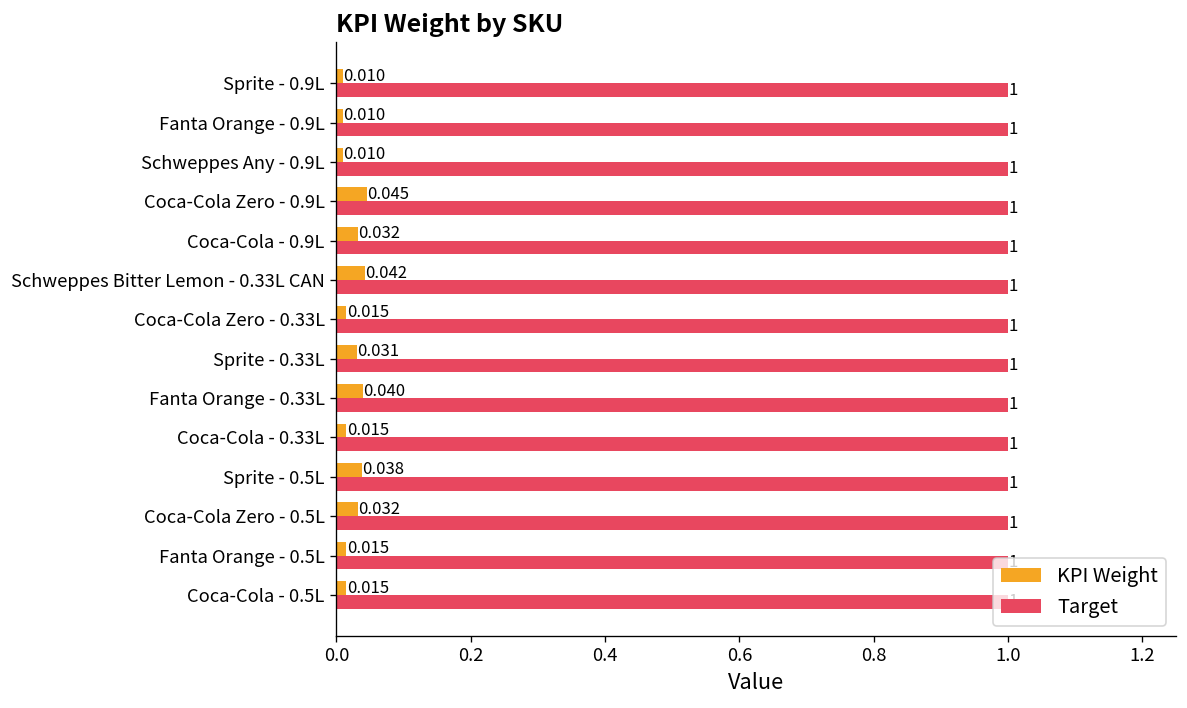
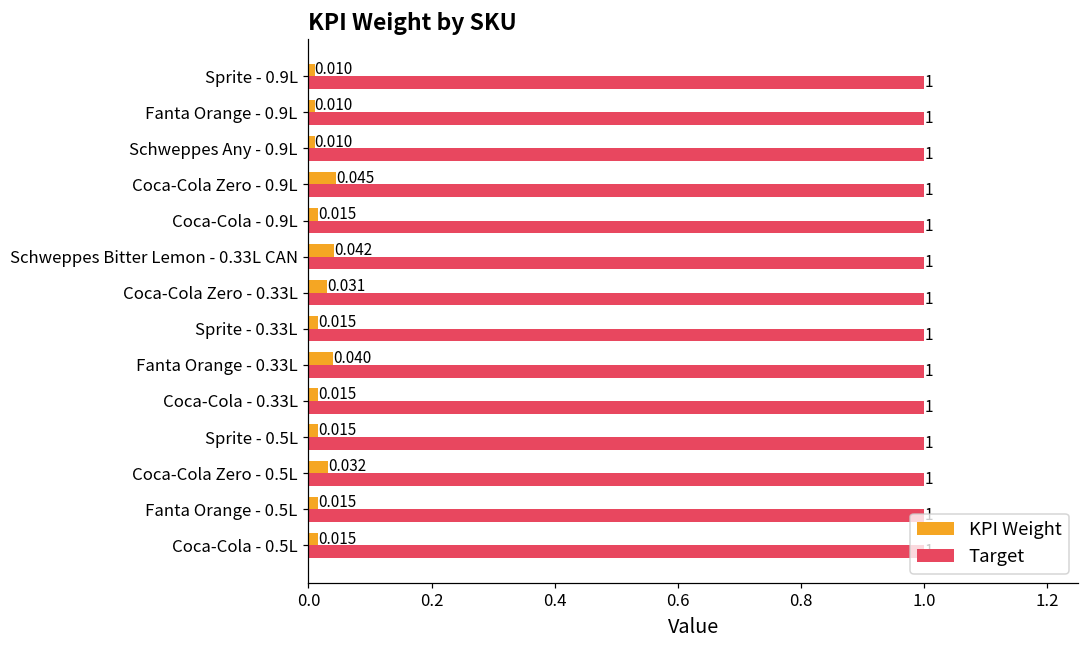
KPI Weight, Coca-Cola - 0.9L: 0.032 -> 0.015
KPI Weight, Coca-Cola Zero - 0.33L: 0.015 -> 0.031
KPI Weight, Sprite - 0.33L: 0.031 -> 0.015
KPI Weight, Sprite - 0.5L: 0.038 -> 0.015
